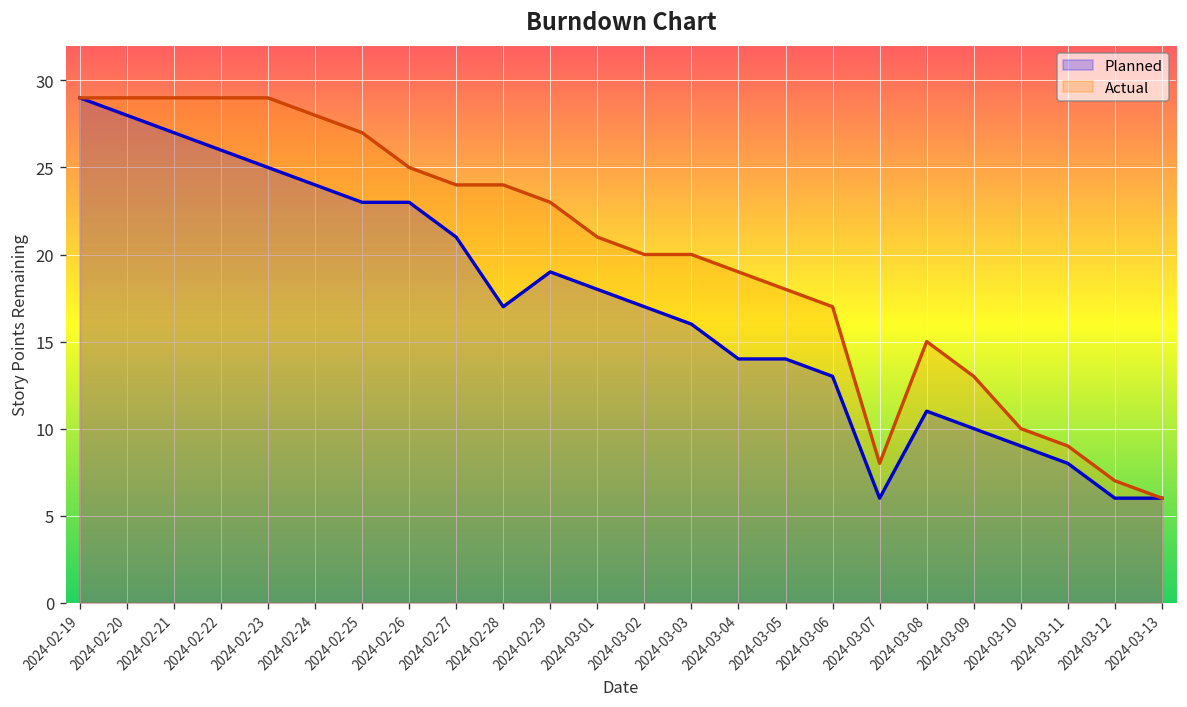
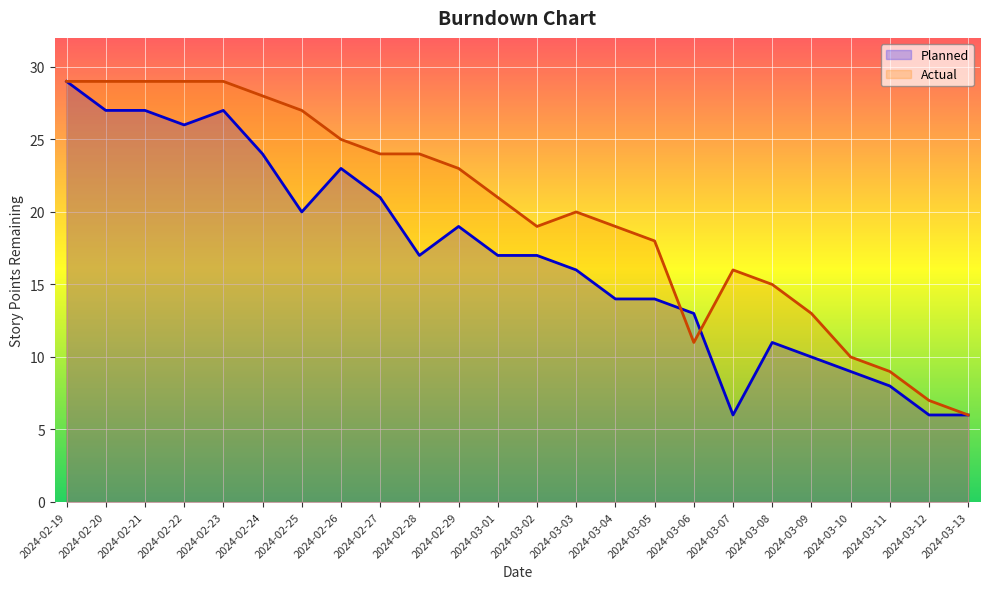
Planned, 2024-02-20: 28 -> 27
Planned, 2024-02-23: 25 -> 27
Planned, 2024-02-25: 23 -> 20
Planned, 2024-03-01: 18 -> 17
Actual, 2024-03-02: 20 -> 19
Actual, 2024-03-06: 17 -> 11
Actual, 2024-03-07: 8 -> 16
